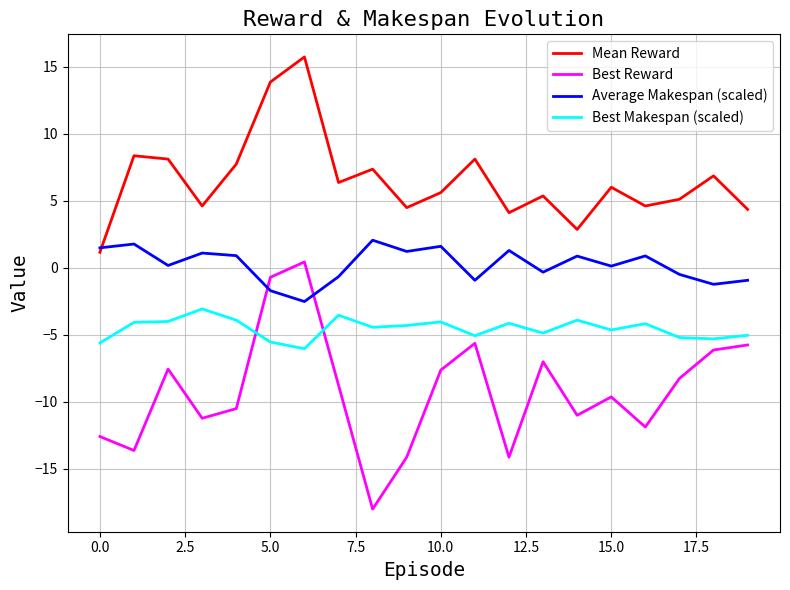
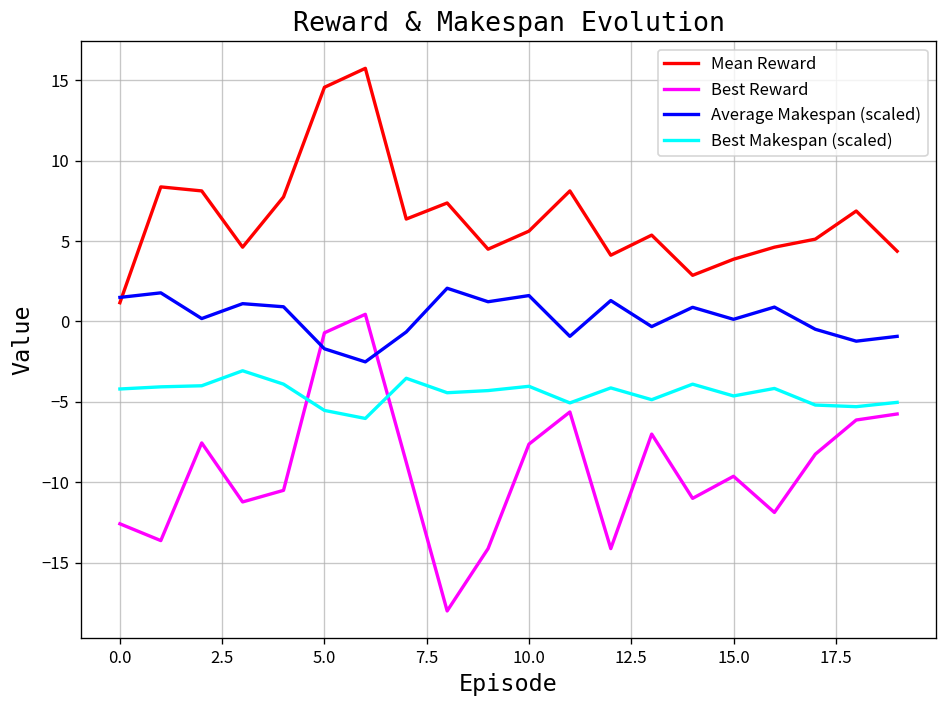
Best Makespan (scaled), 0.0: -5.6 -> -4.2
Mean Reward, 5.0: 13.9 -> 14.6
Mean Reward, 15.0: 6.0 -> 3.9
